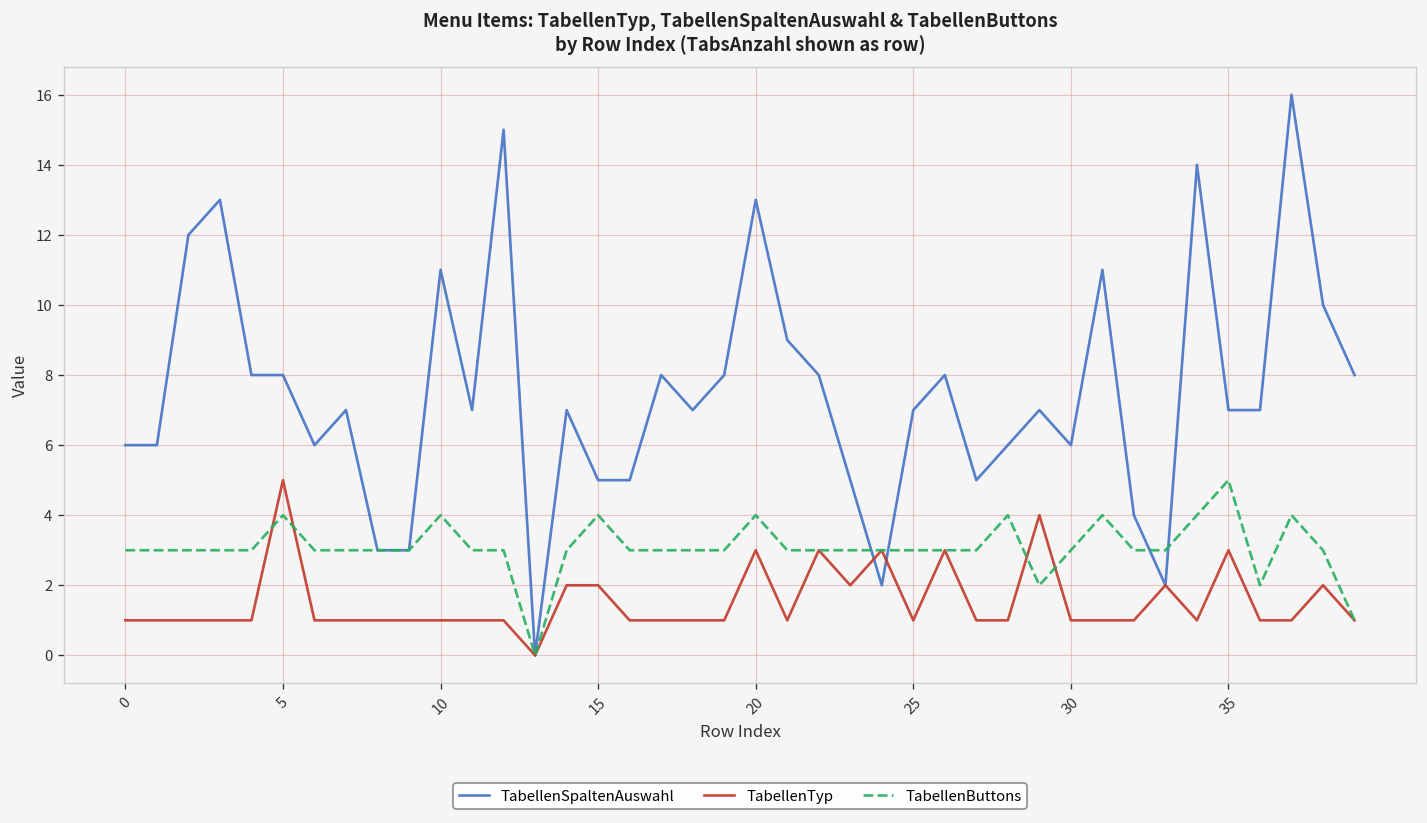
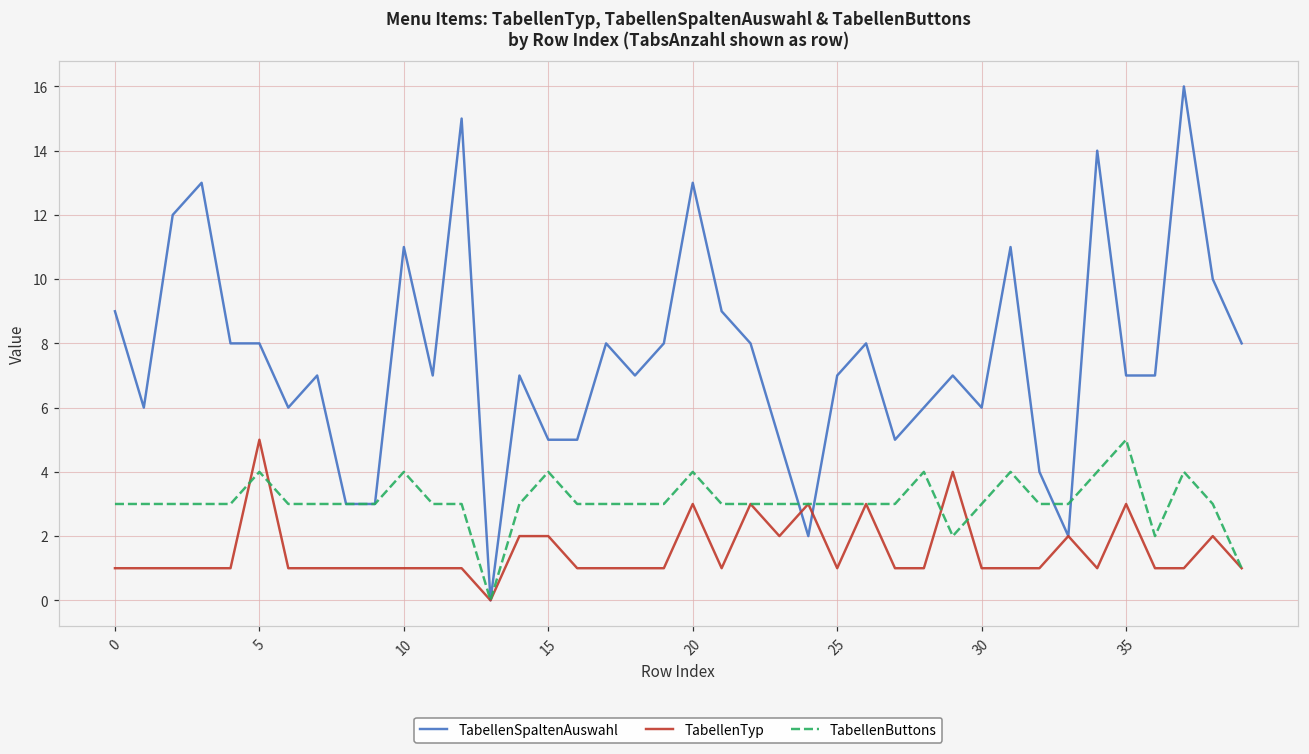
TabellenSpaltenAuswahl, 0: 6 -> 9
